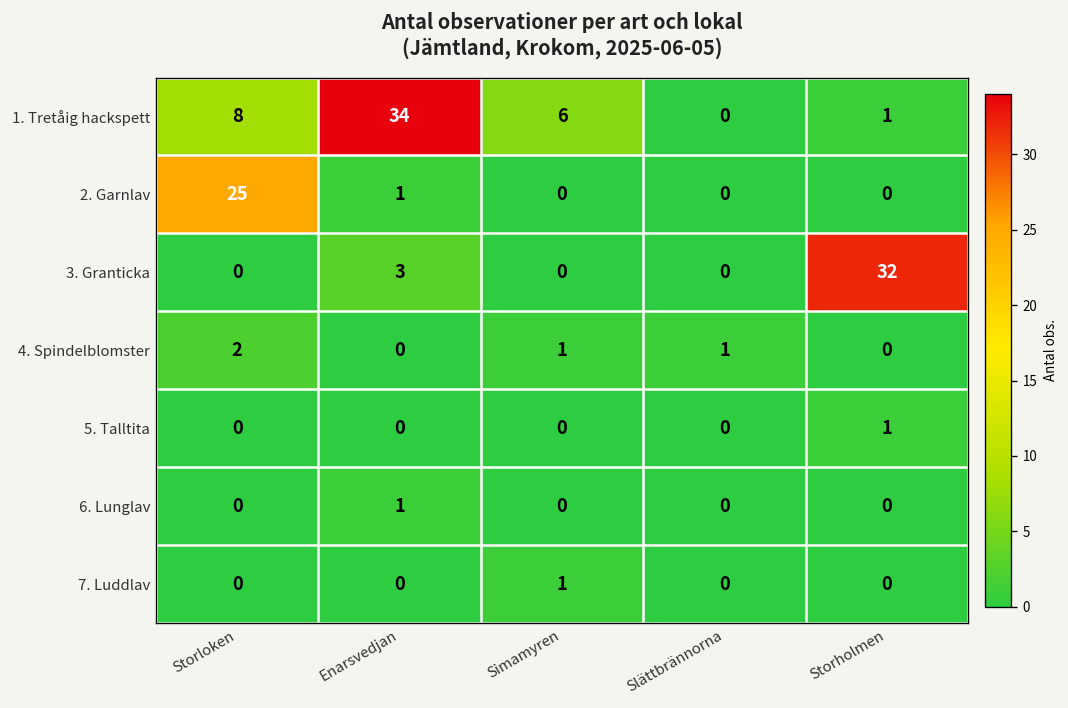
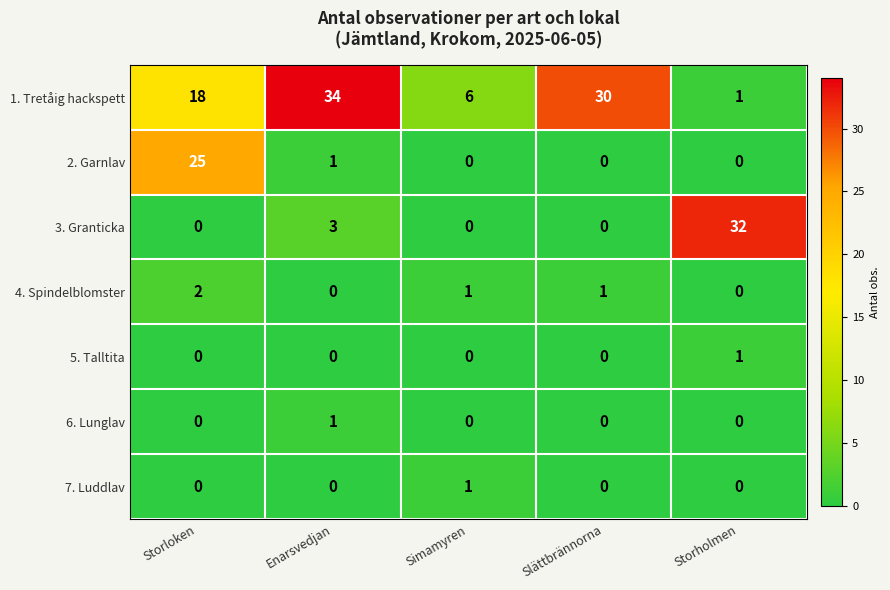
1. Tretåig hackspett, Storloken: 8 -> 18
1. Tretåig hackspett, Slättbrännorna: 0 -> 30
